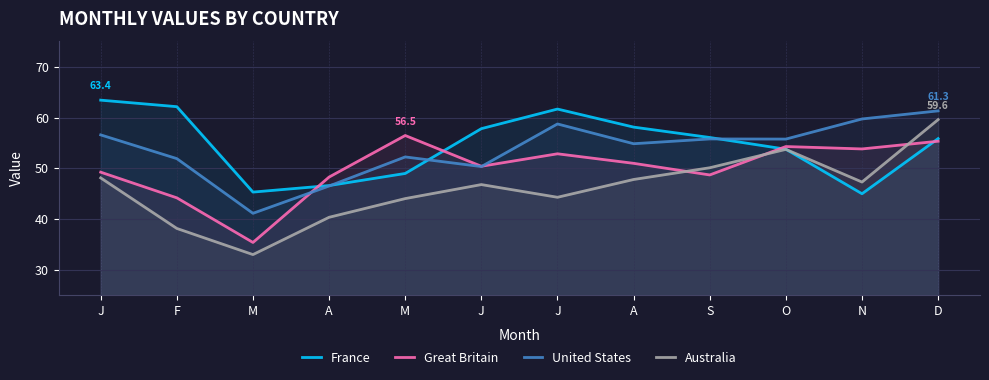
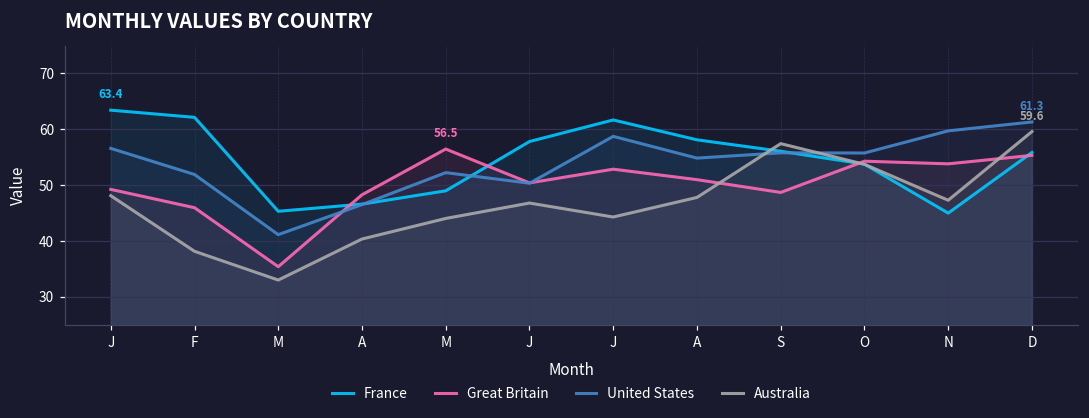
Great Britain, F: 44 -> 46
Australia, S: 50 -> 57
